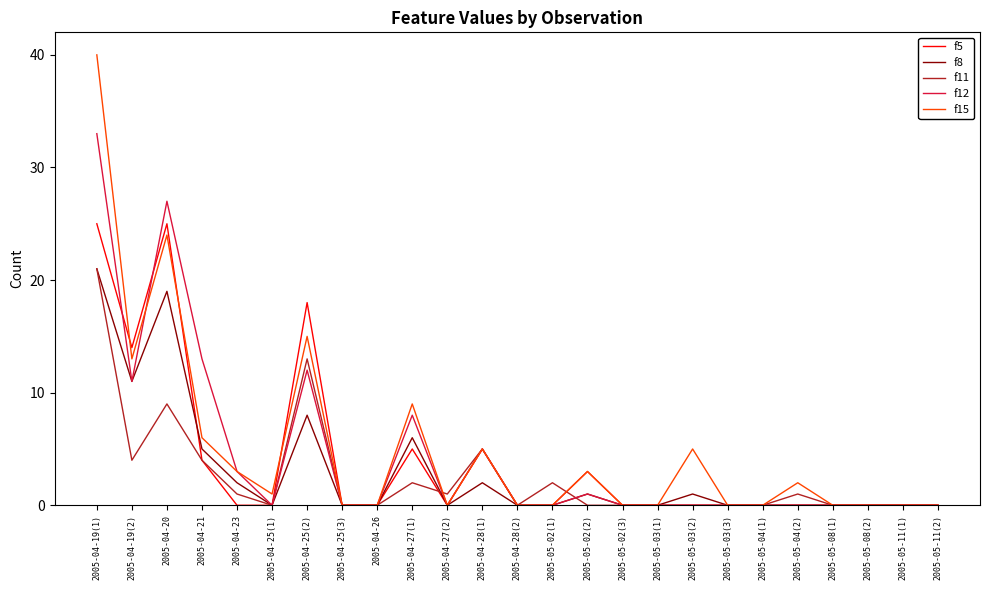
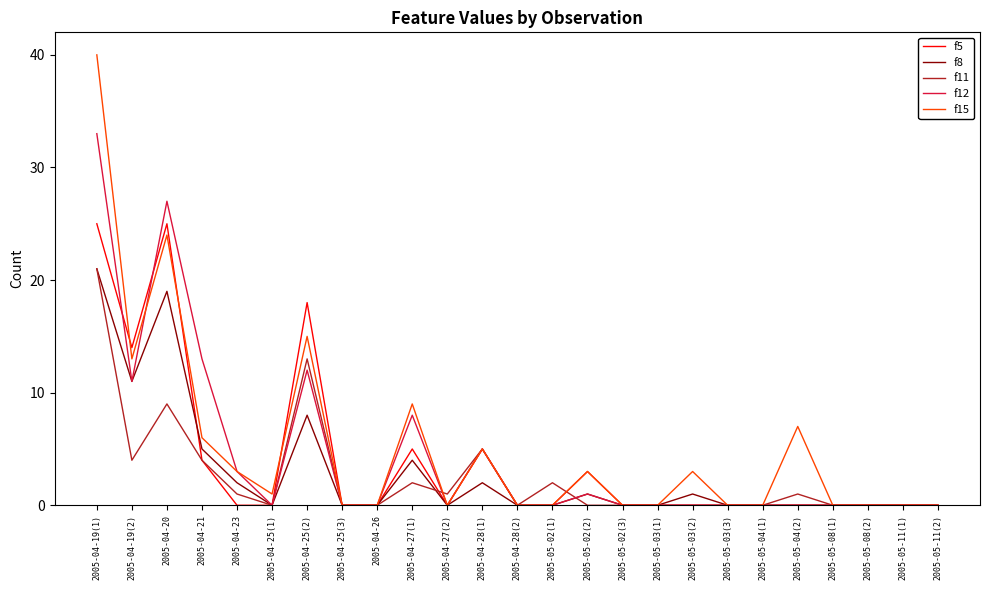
f8, 2005-04-27(1): 6 -> 4
f15, 2005-05-03(2): 5 -> 3
f15, 2005-05-04(2): 2 -> 7
